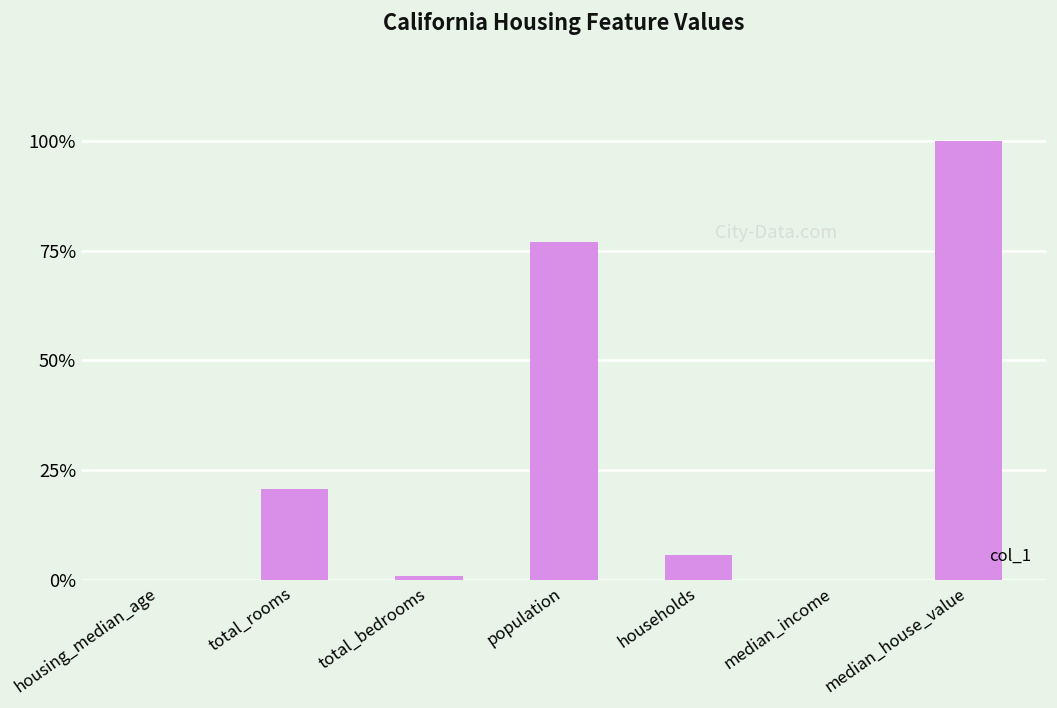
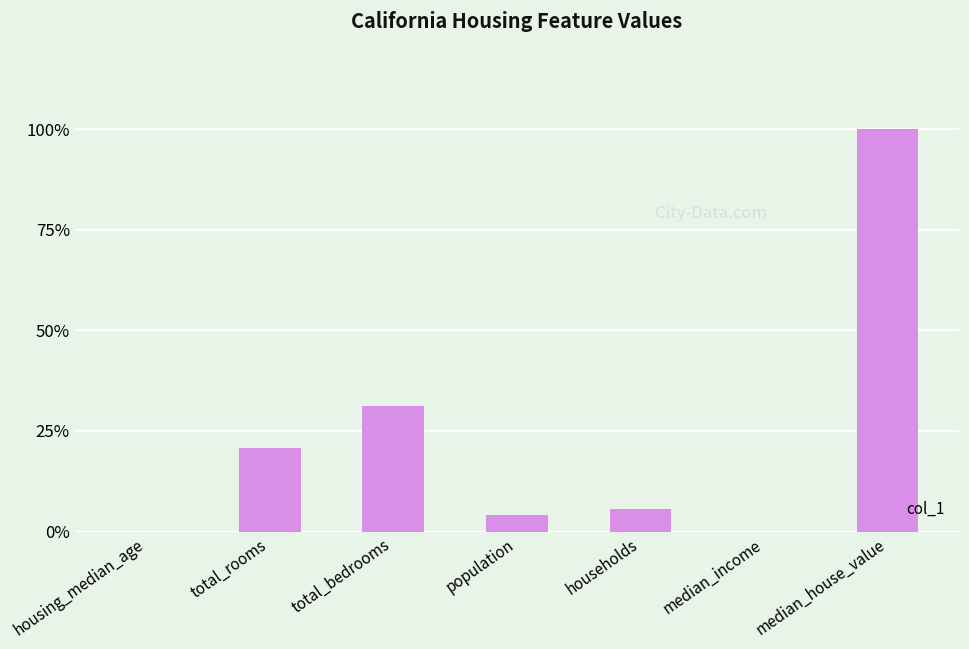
total_bedrooms: 1% -> 31%
population: 77% -> 4%
